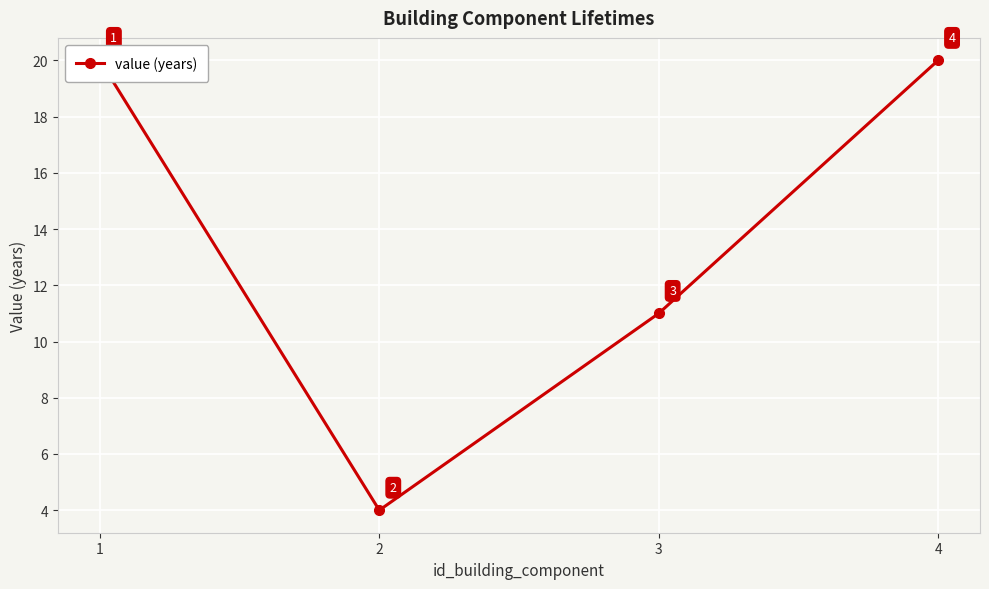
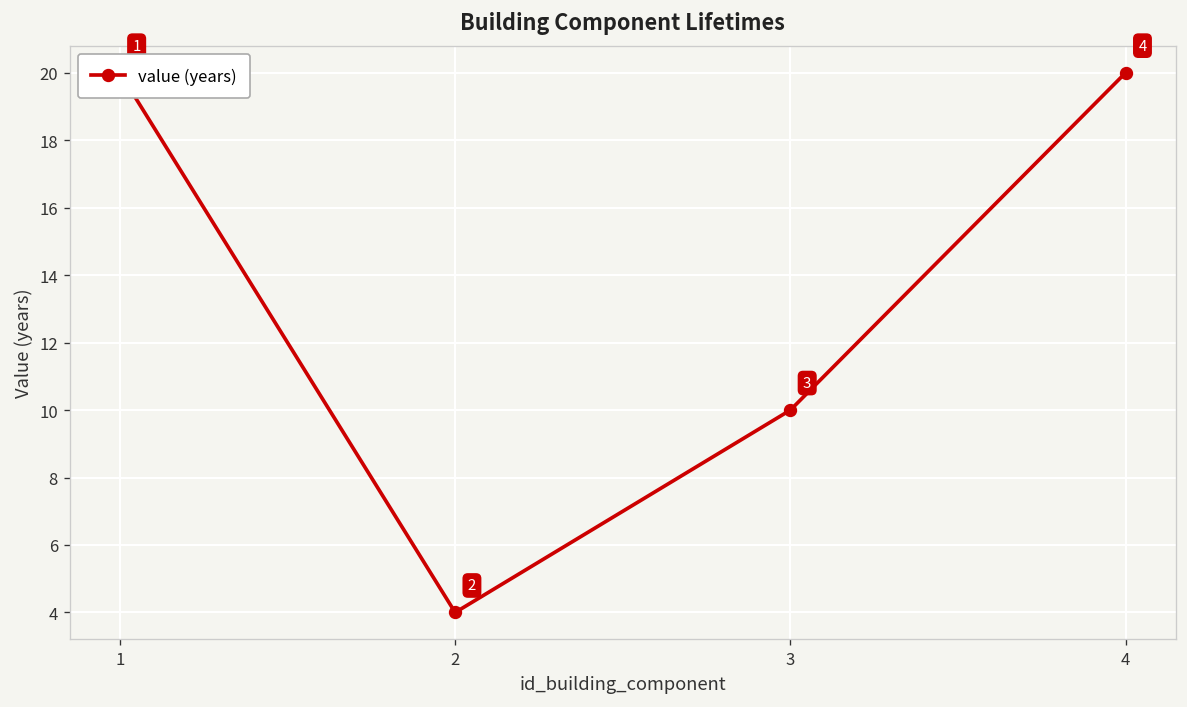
3: 11 -> 10
